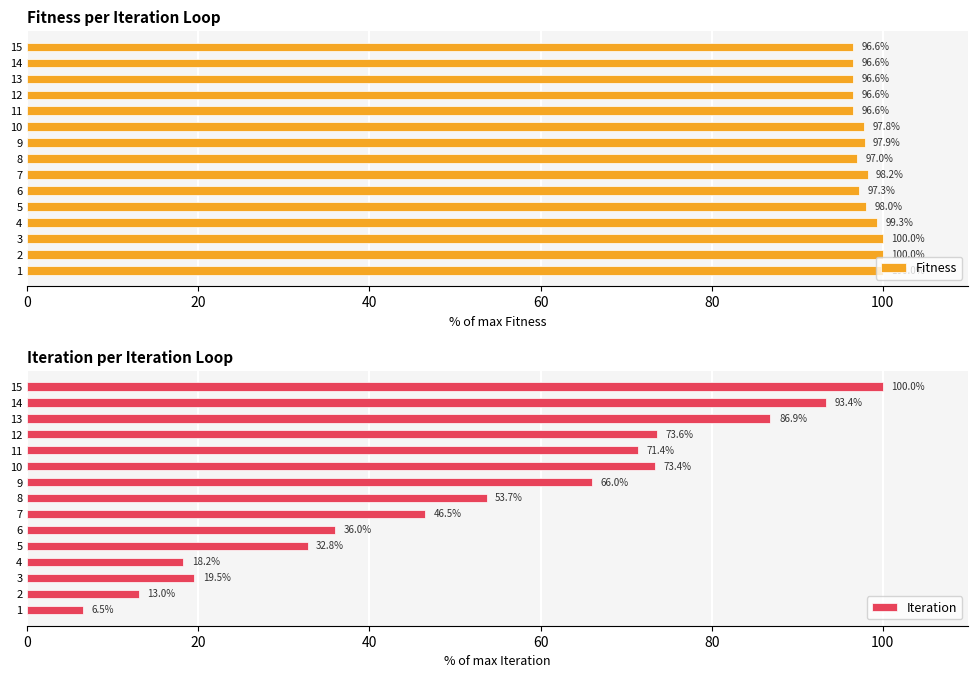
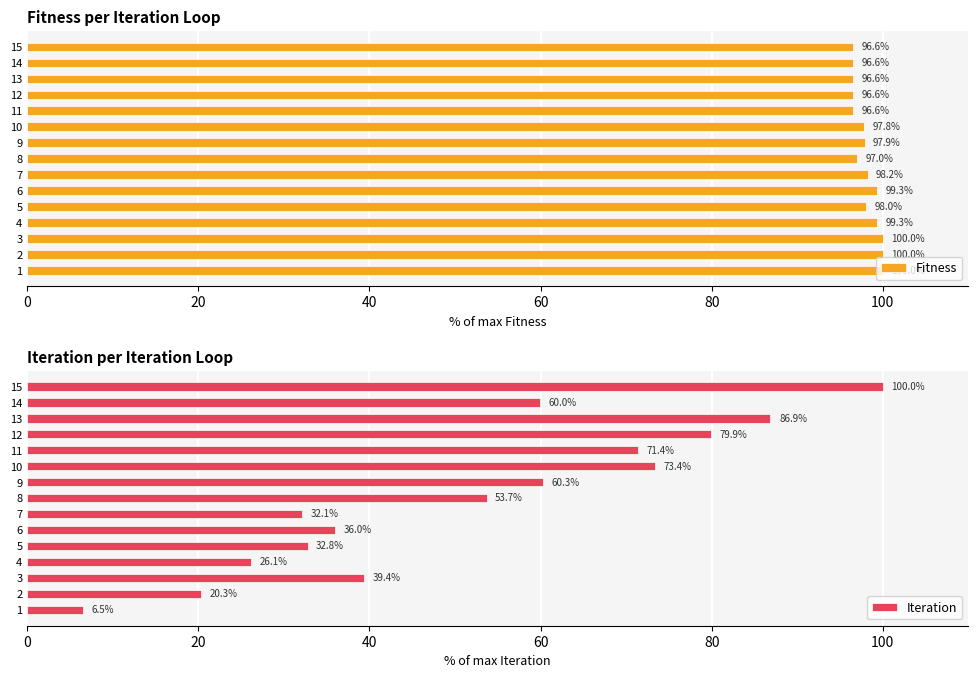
Fitness per Iteration Loop, 6: 97.3% -> 99.3%
Iteration per Iteration Loop, 14: 93.4% -> 60.0%
Iteration per Iteration Loop, 12: 73.6% -> 79.9%
Iteration per Iteration Loop, 9: 66.0% -> 60.3%
Iteration per Iteration Loop, 7: 46.5% -> 32.1%
Iteration per Iteration Loop, 4: 18.2% -> 26.1%
Iteration per Iteration Loop, 3: 19.5% -> 39.4%
Iteration per Iteration Loop, 2: 13.0% -> 20.3%
